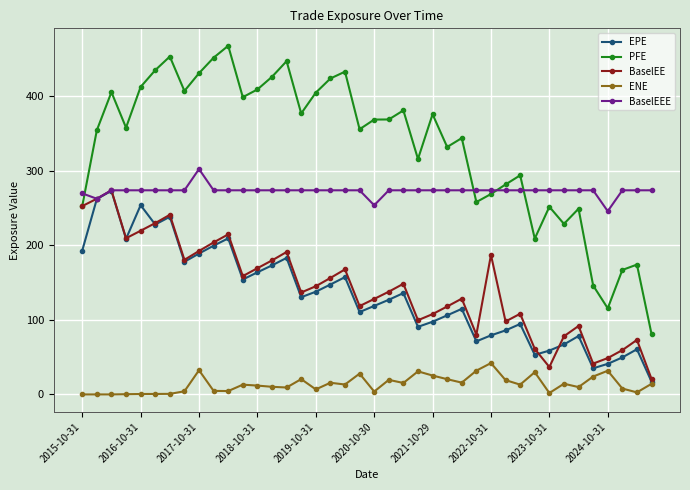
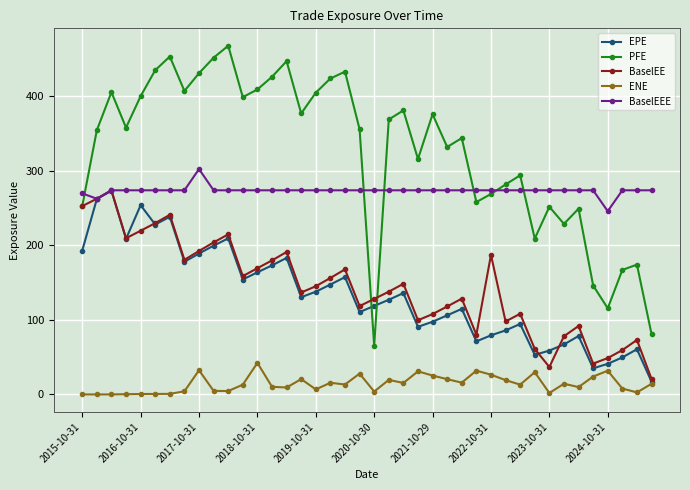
PFE, 2016-10-31: 410 -> 400
ENE, 2018-10-31: 10 -> 40
PFE, 2020-10-30: 370 -> 70
BaselEEE, 2020-10-30: 250 -> 270
ENE, 2022-10-31: 40 -> 30
